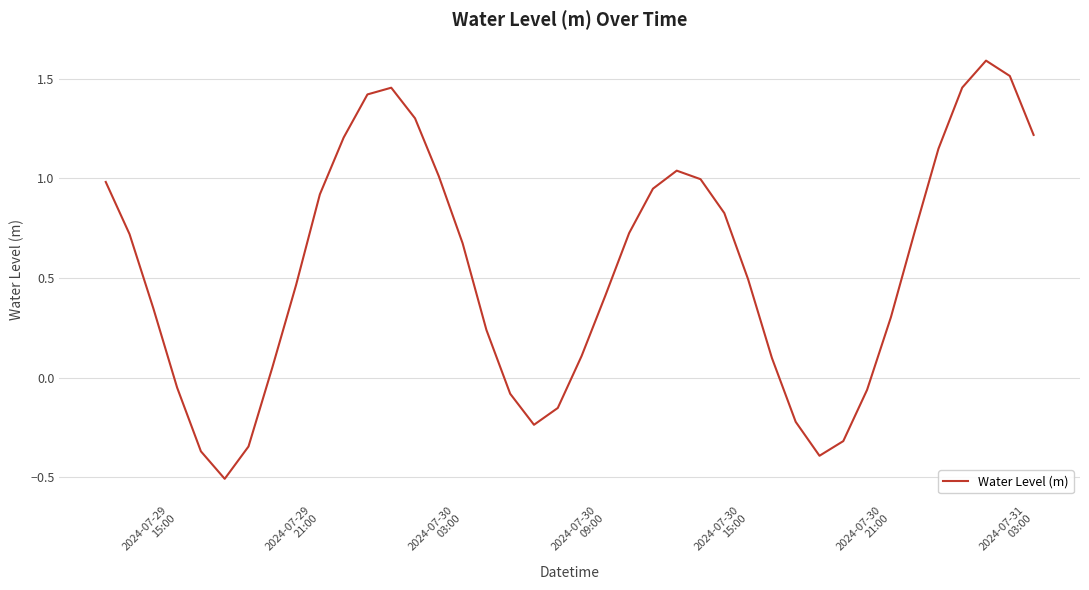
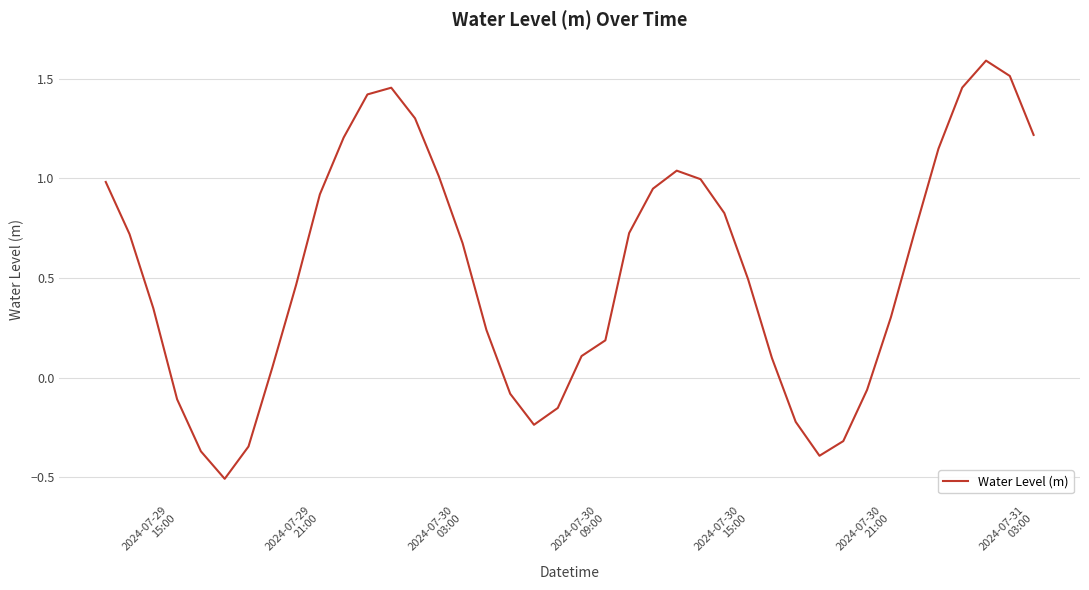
2024-07-29 15:00: -0.05 -> -0.11
2024-07-30 09:00: 0.41 -> 0.19
